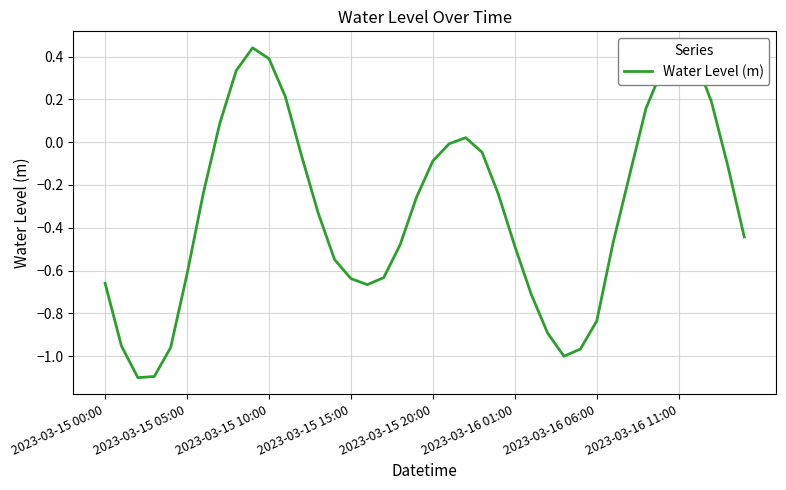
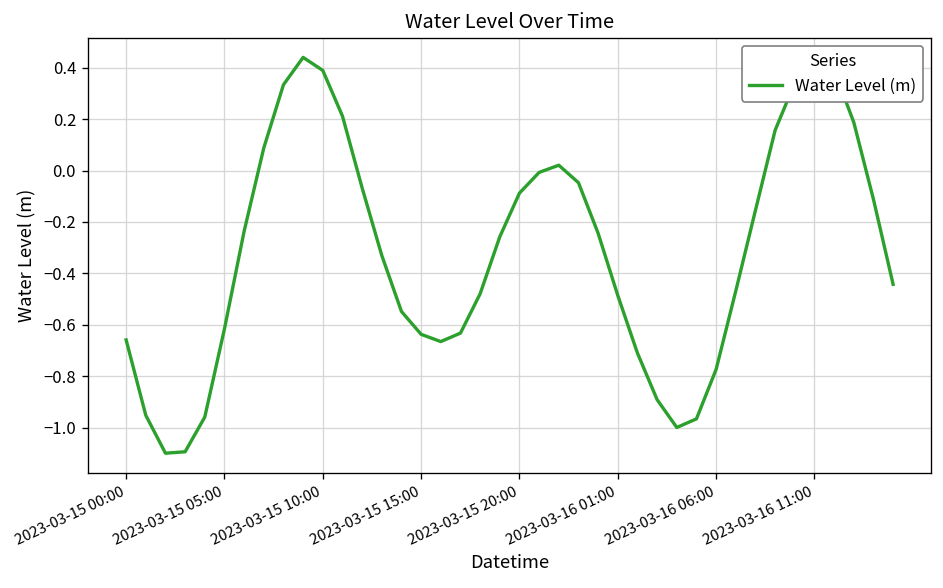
2023-03-16 06:00: -0.84 -> -0.77
